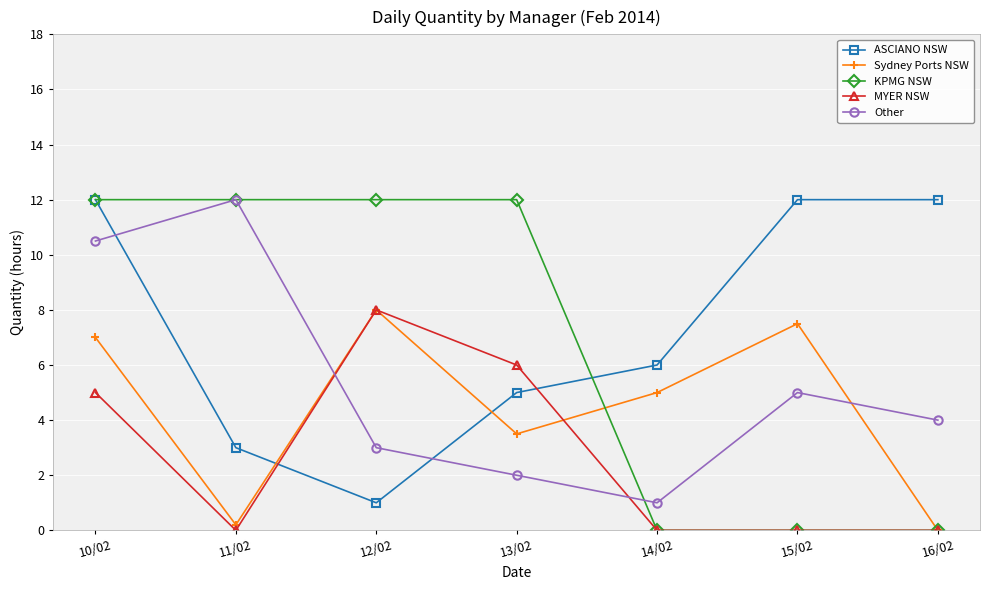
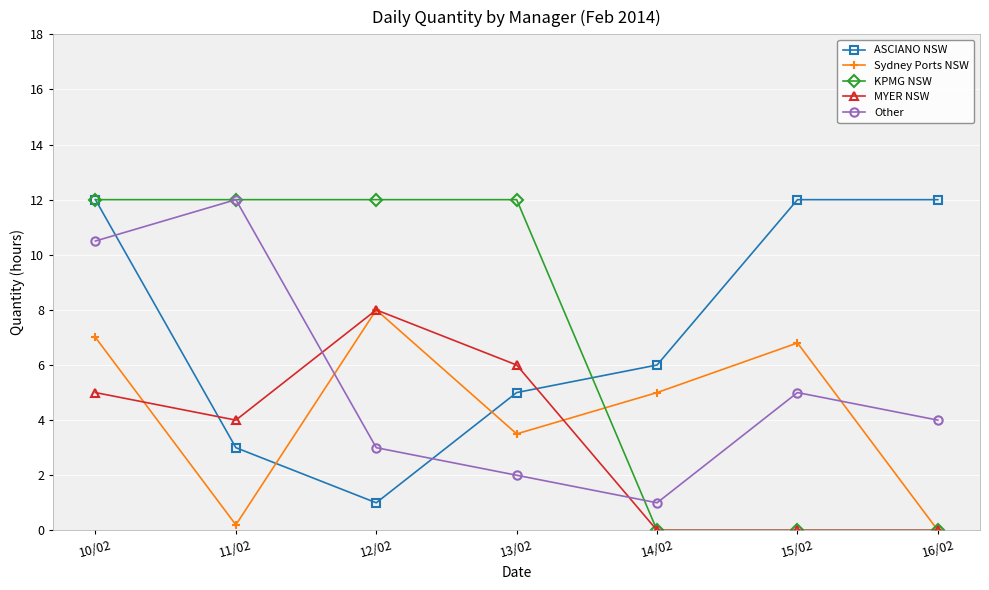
MYER NSW, 11/02: 0 -> 4
Sydney Ports NSW, 15/02: 7.5 -> 6.8
